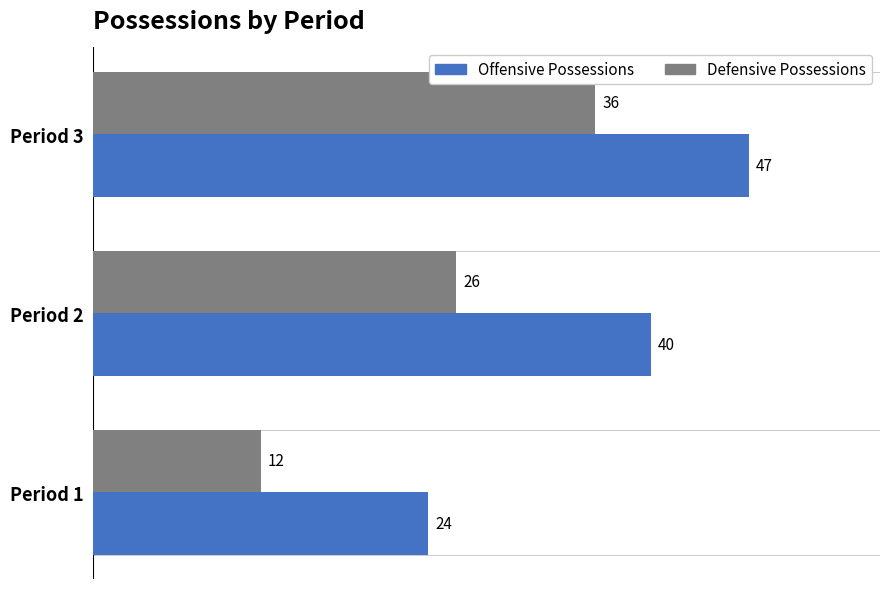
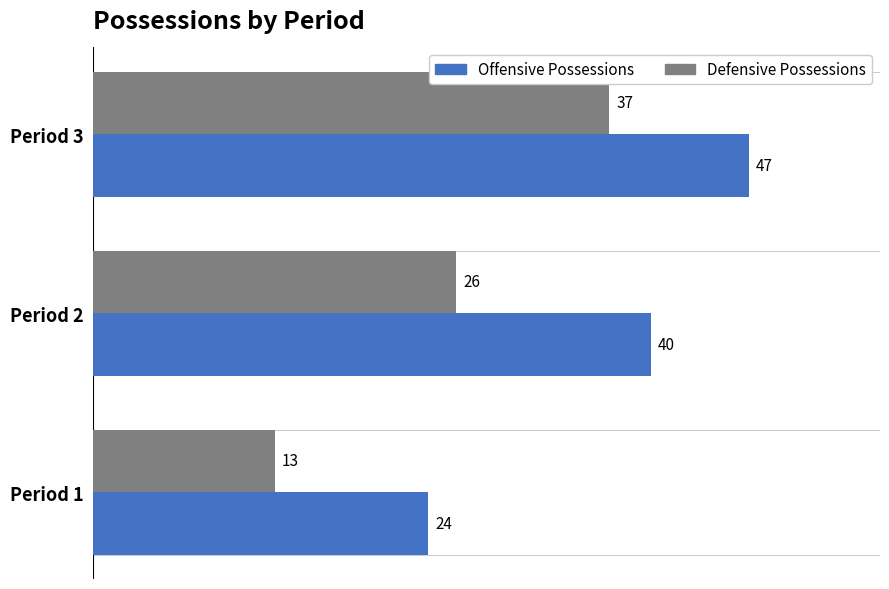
Defensive Possessions, Period 3: 36 -> 37
Defensive Possessions, Period 1: 12 -> 13
